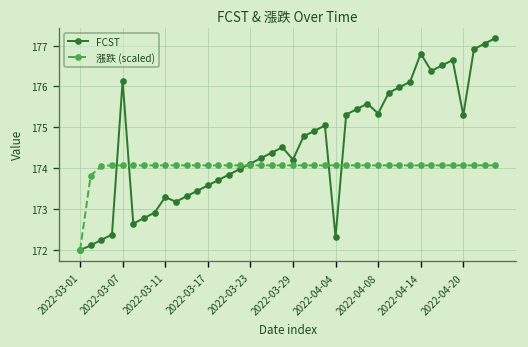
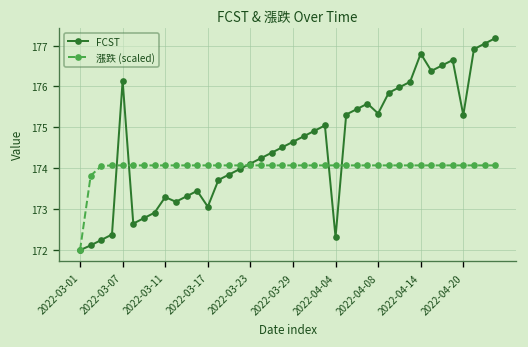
FCST, 2022-03-17: 173.6 -> 173.1
FCST, 2022-03-29: 174.2 -> 174.6
